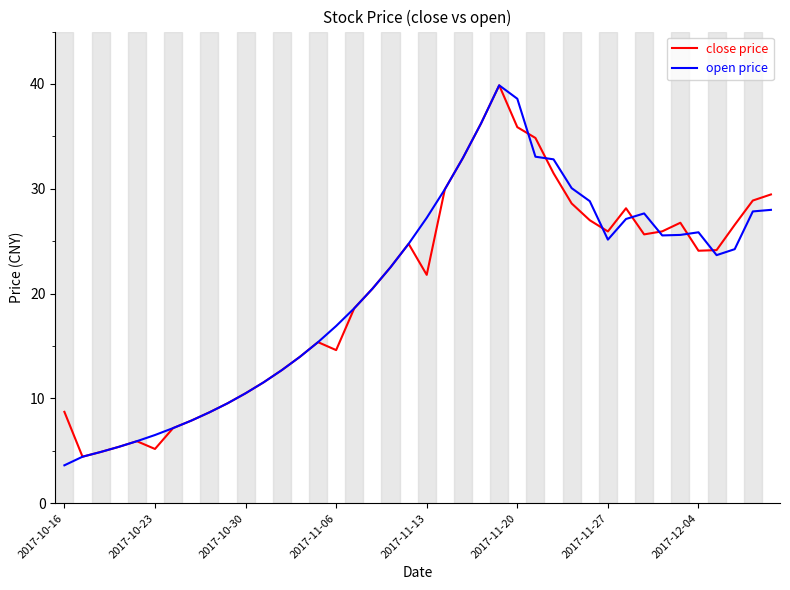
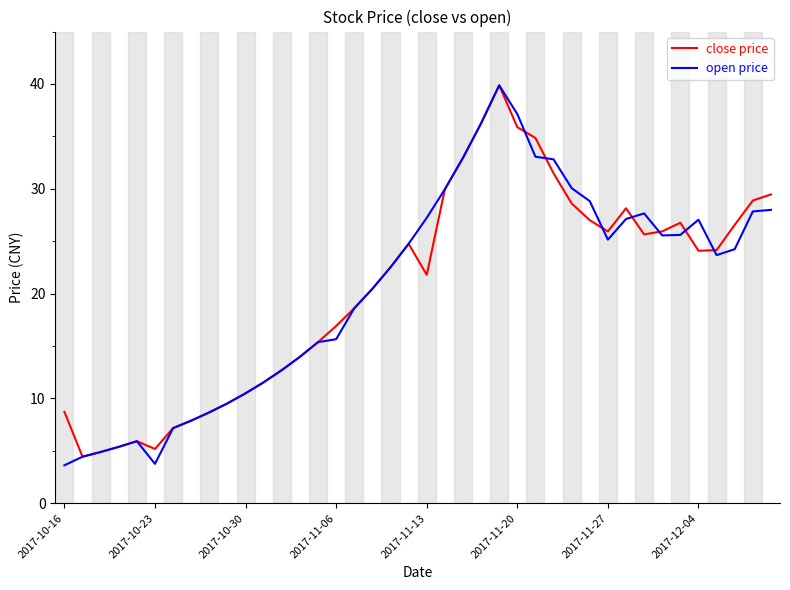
open price, 2017-10-23: 6.5 -> 3.8
close price, 2017-11-06: 14.6 -> 16.9
open price, 2017-11-06: 16.9 -> 15.7
open price, 2017-11-20: 38.6 -> 37.1
open price, 2017-12-04: 25.9 -> 27.1
